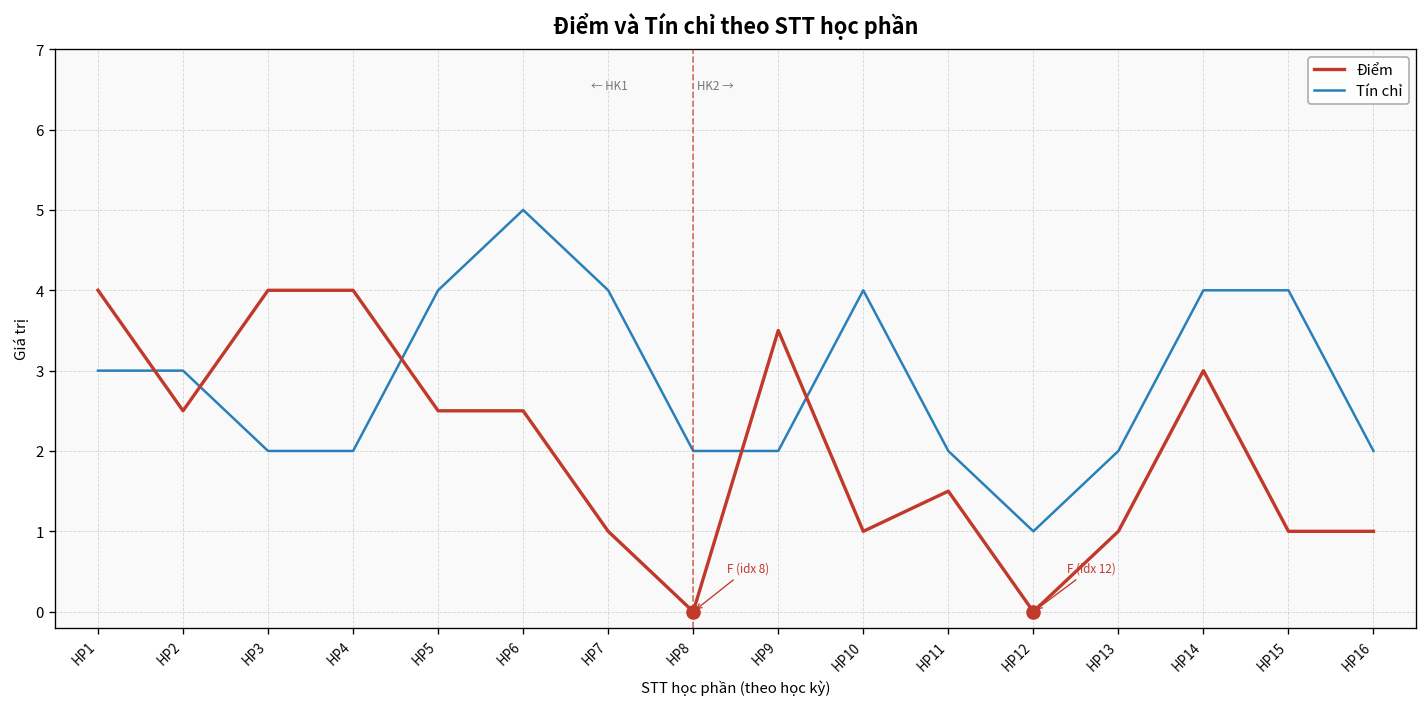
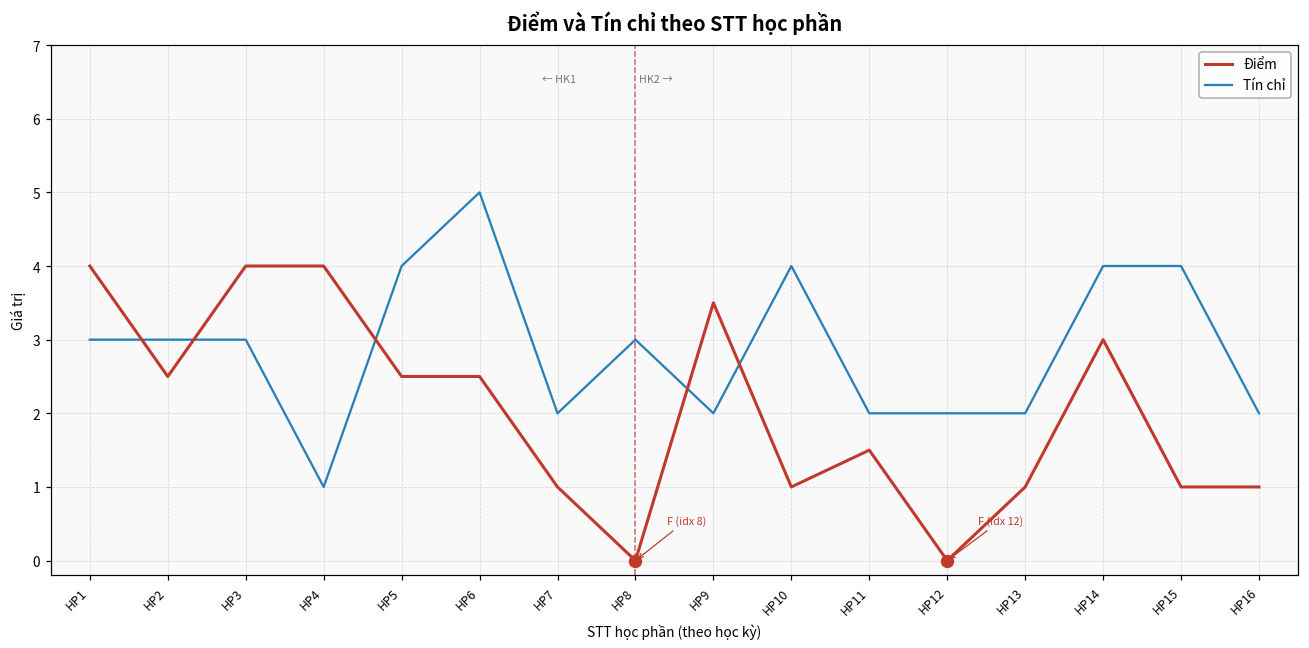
Tín chỉ, HP3: 2 -> 3
Tín chỉ, HP4: 2 -> 1
Tín chỉ, HP7: 4 -> 2
Tín chỉ, HP8: 2 -> 3
Tín chỉ, HP12: 1 -> 2
